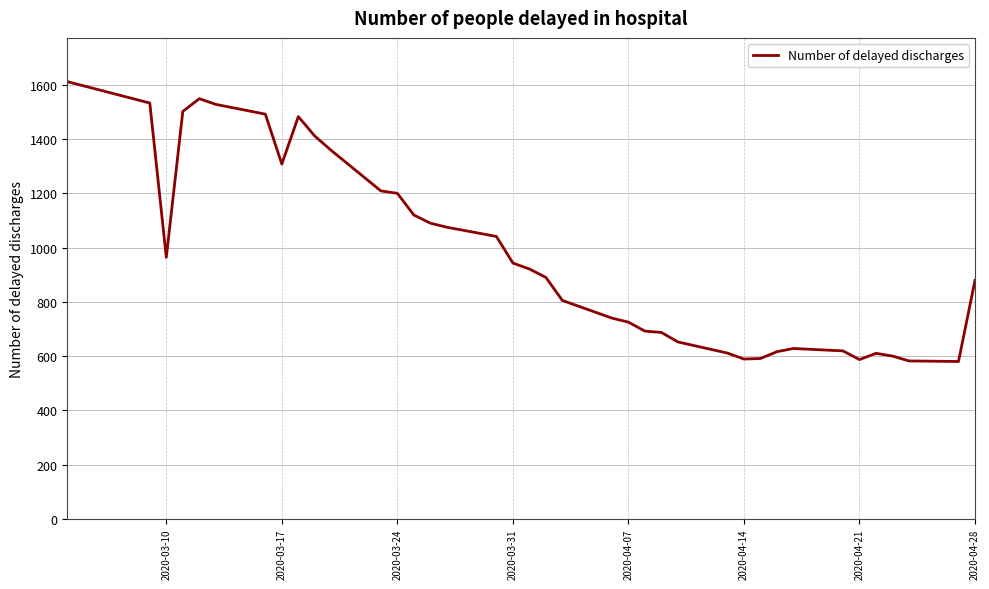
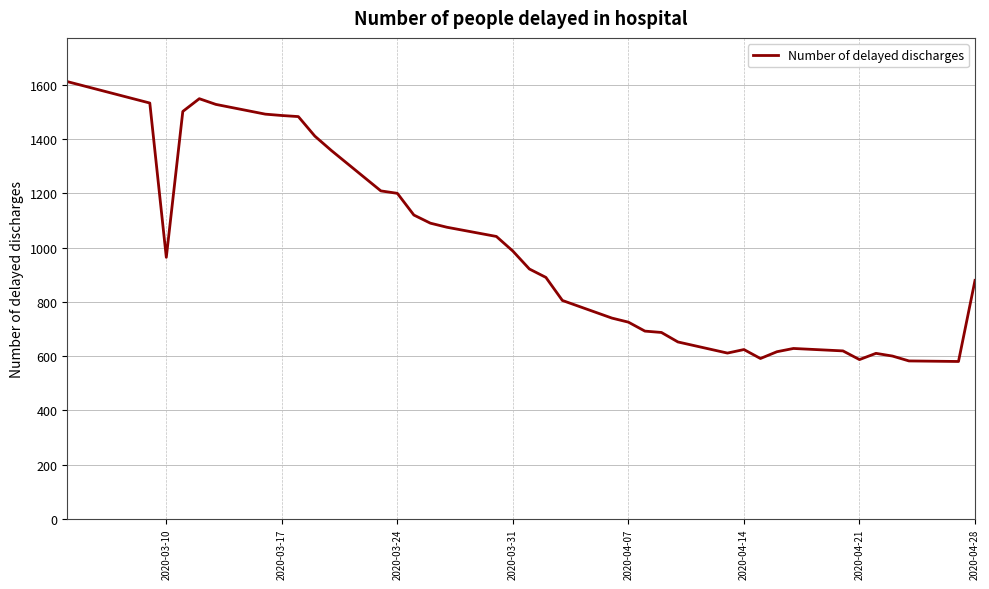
2020-03-17: 1310 -> 1490
2020-03-31: 940 -> 990
2020-04-14: 590 -> 620
